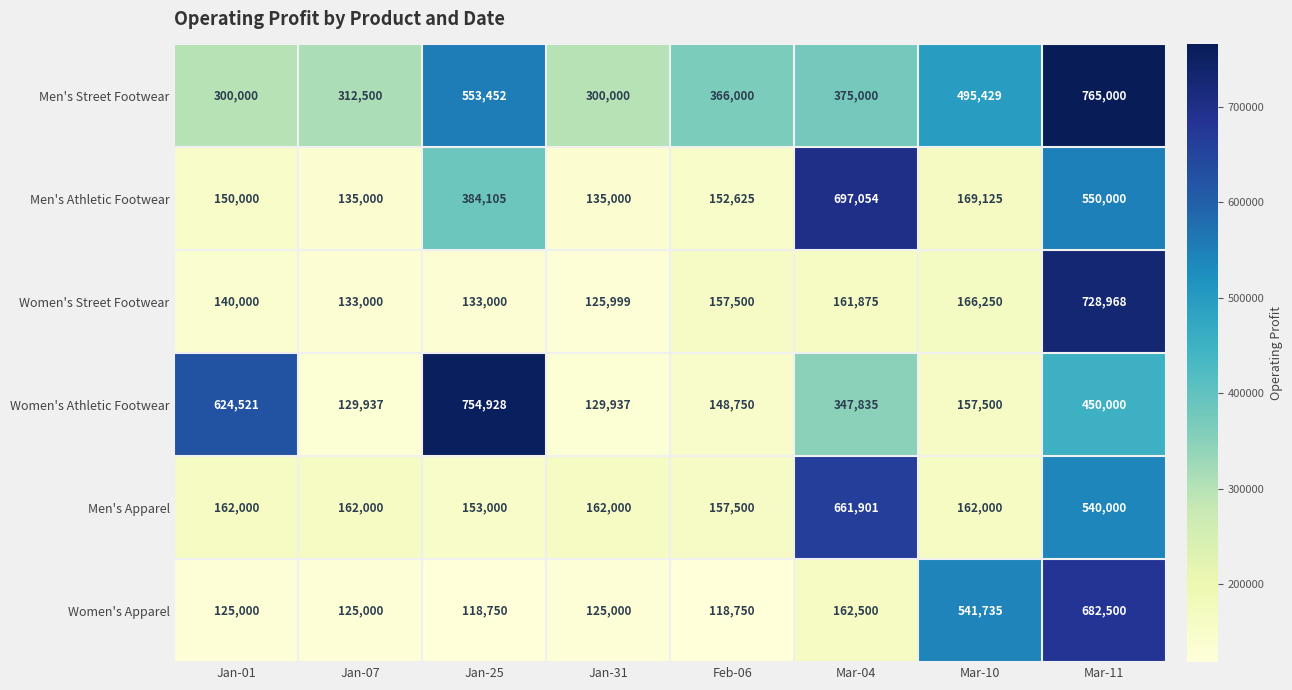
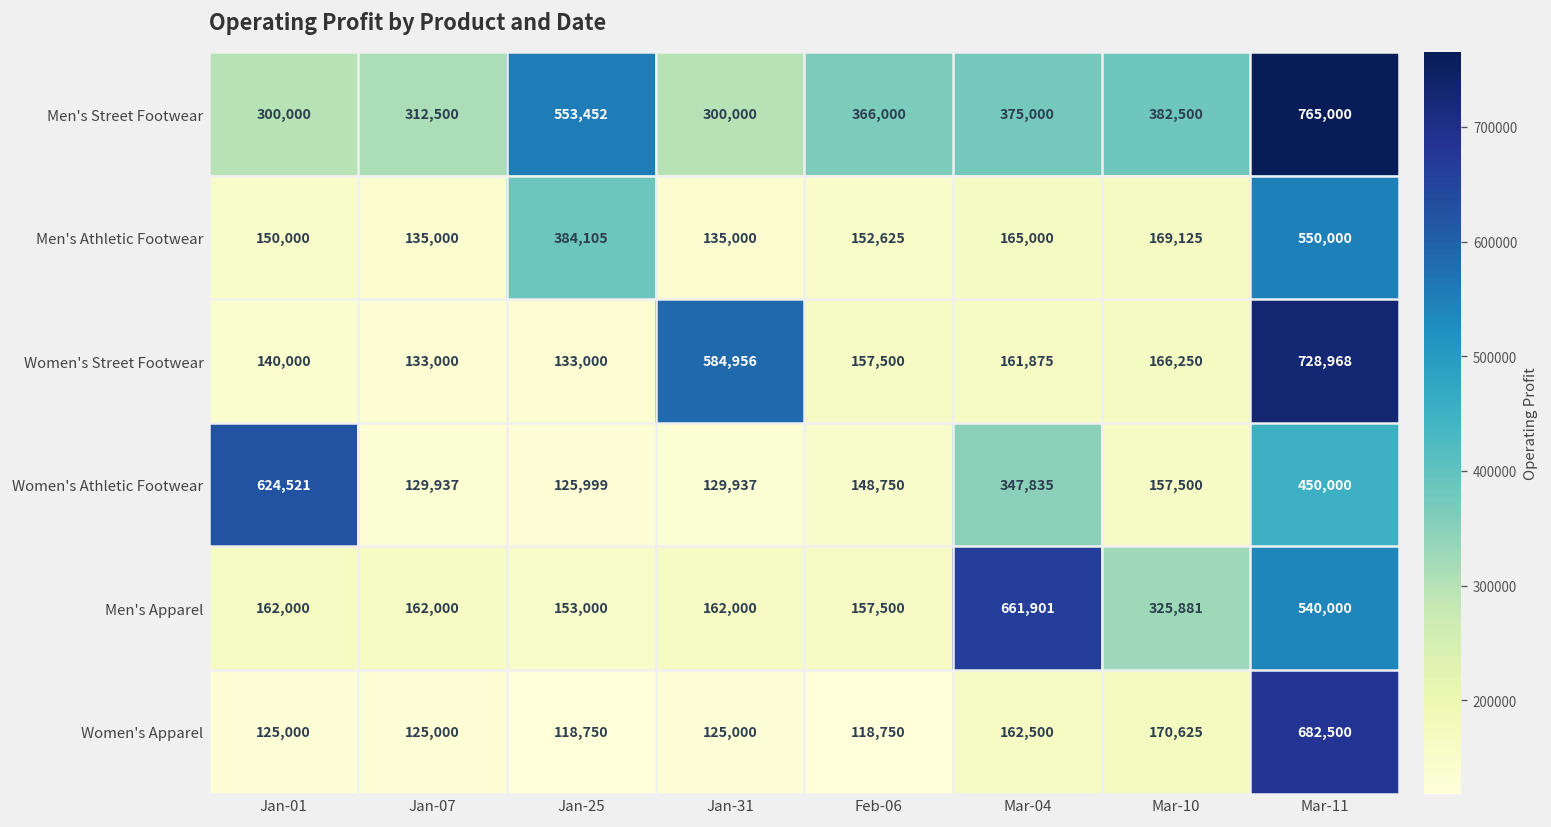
Men's Street Footwear, Mar-10: 495,429 -> 382,500
Men's Athletic Footwear, Mar-04: 697,054 -> 165,000
Women's Street Footwear, Jan-31: 125,999 -> 584,956
Women's Athletic Footwear, Jan-25: 754,928 -> 125,999
Men's Apparel, Mar-10: 162,000 -> 325,881
Women's Apparel, Mar-10: 541,735 -> 170,625
